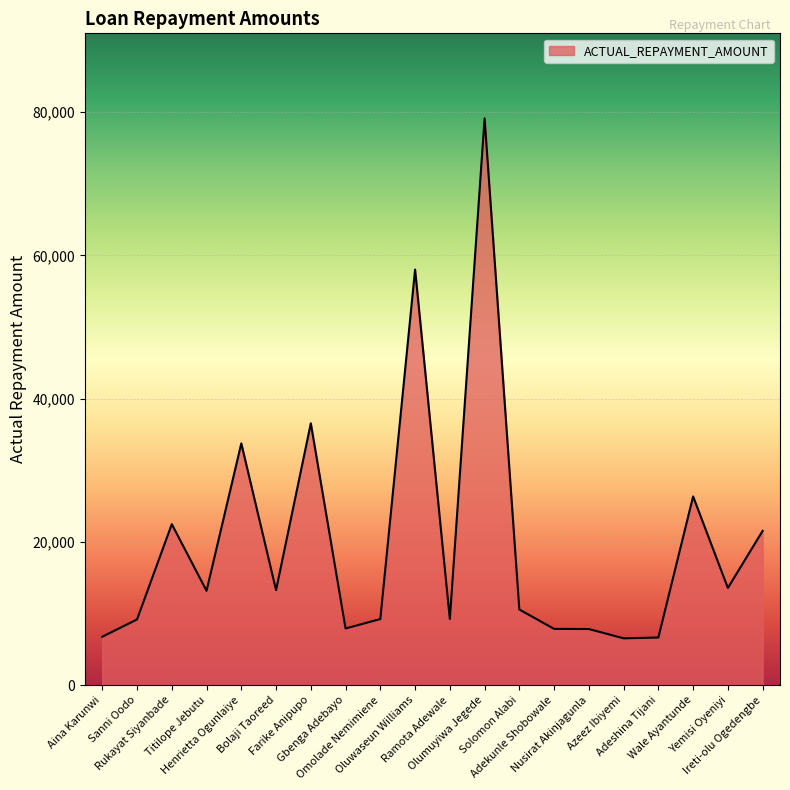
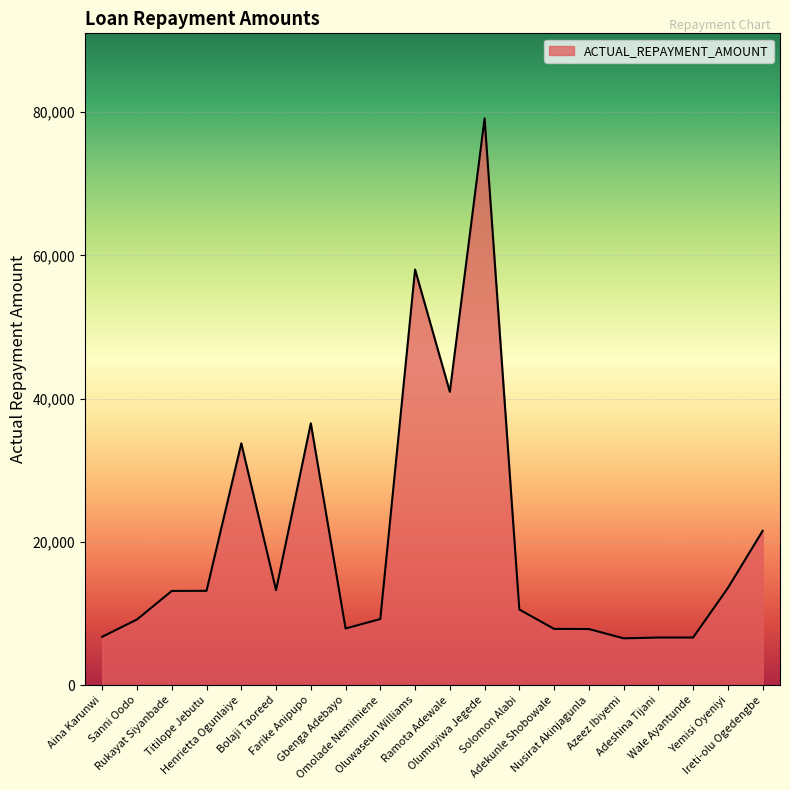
Rukayat Siyanbade: 22,000 -> 13,000
Ramota Adewale: 9,000 -> 41,000
Wale Ayantunde: 26,000 -> 7,000
